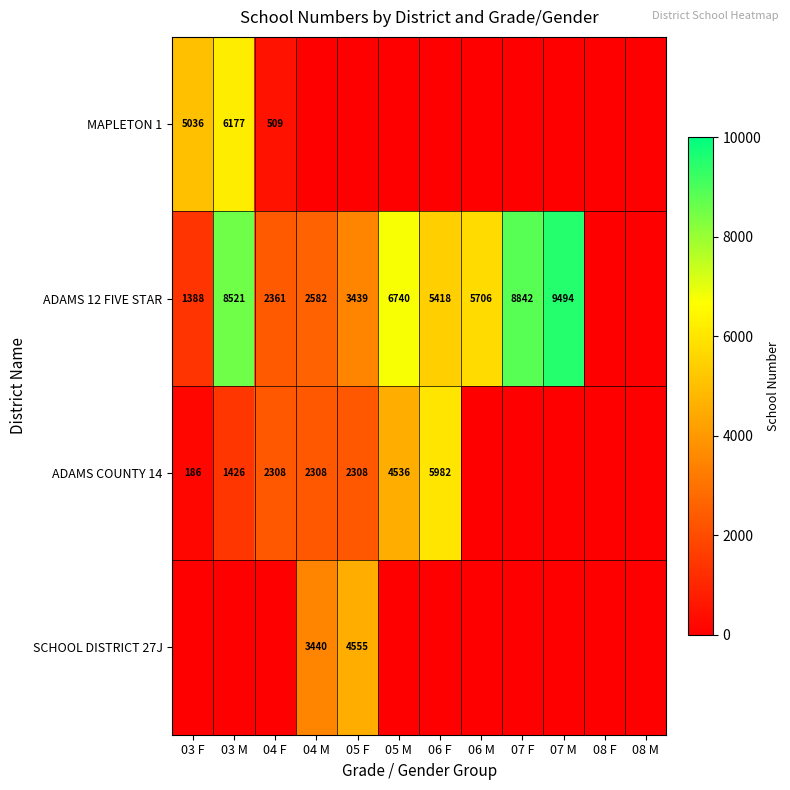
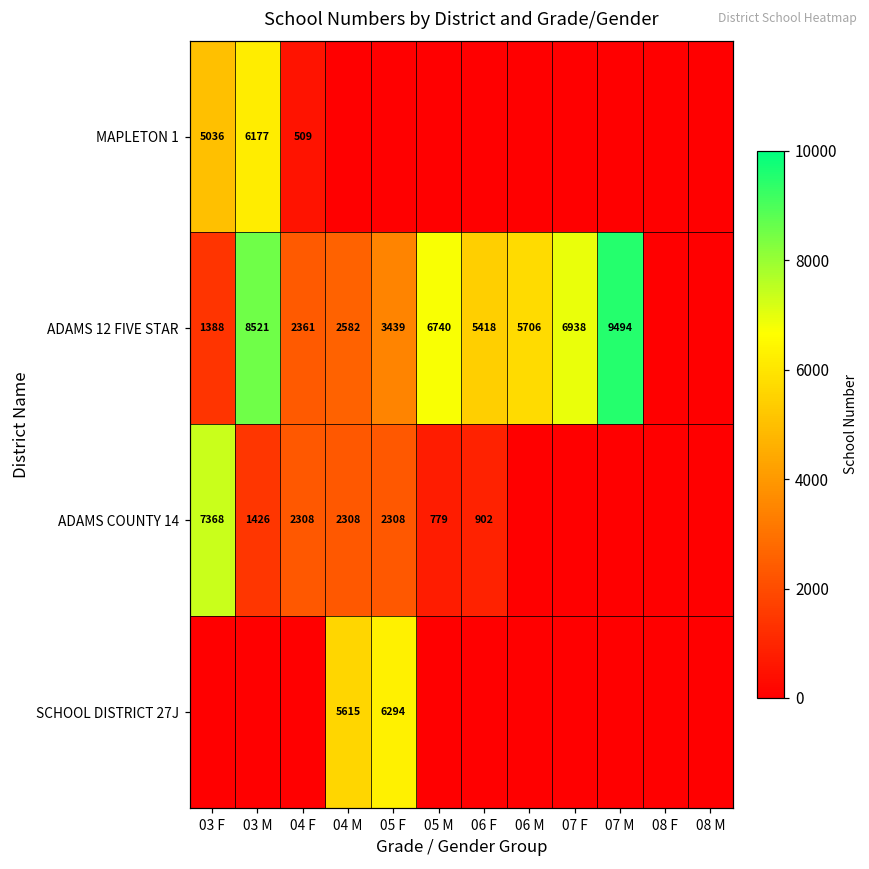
ADAMS 12 FIVE STAR, 07 F: 8842 -> 6938
ADAMS COUNTY 14, 03 F: 186 -> 7368
ADAMS COUNTY 14, 05 M: 4536 -> 779
ADAMS COUNTY 14, 06 F: 5982 -> 902
SCHOOL DISTRICT 27J, 04 M: 3440 -> 5615
SCHOOL DISTRICT 27J, 05 F: 4555 -> 6294
